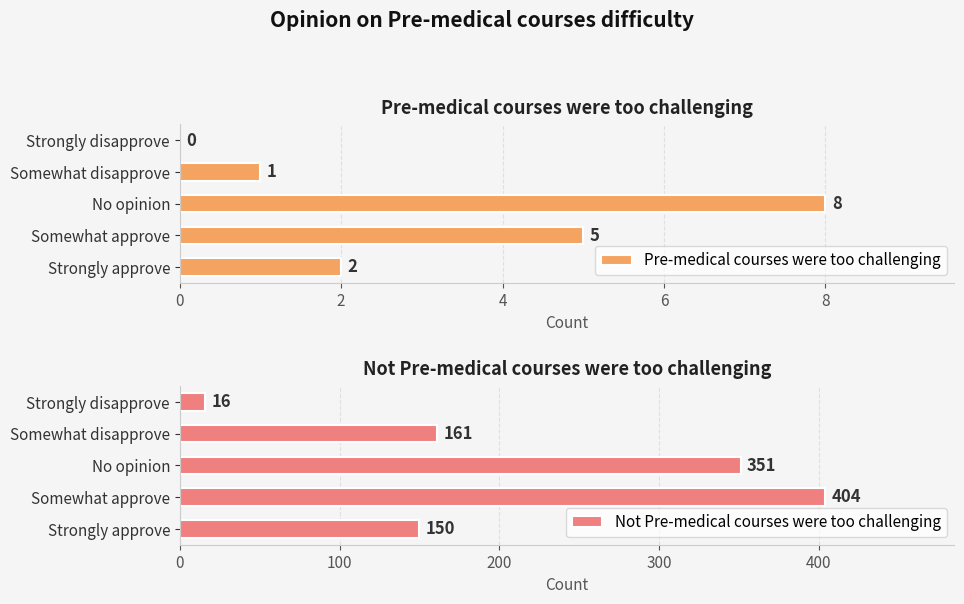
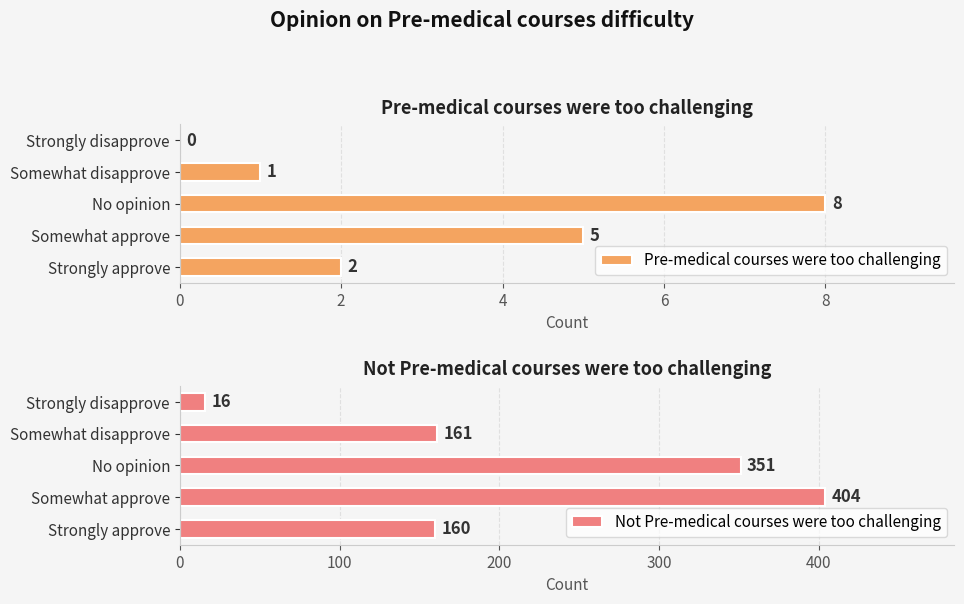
Not Pre-medical courses were too challenging, Strongly approve: 150 -> 160
